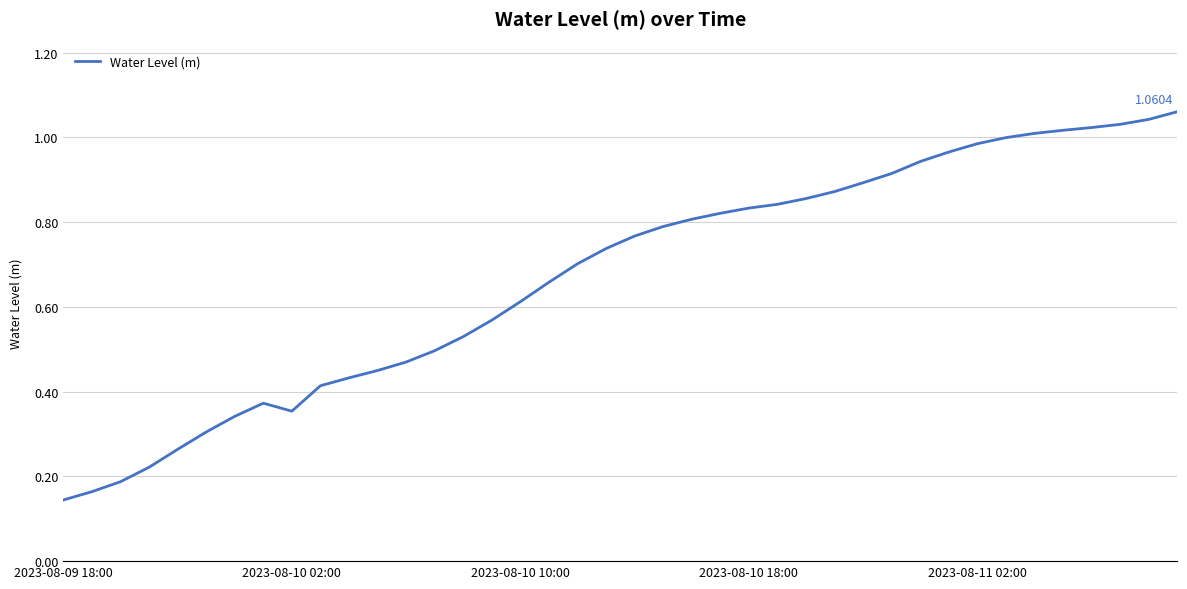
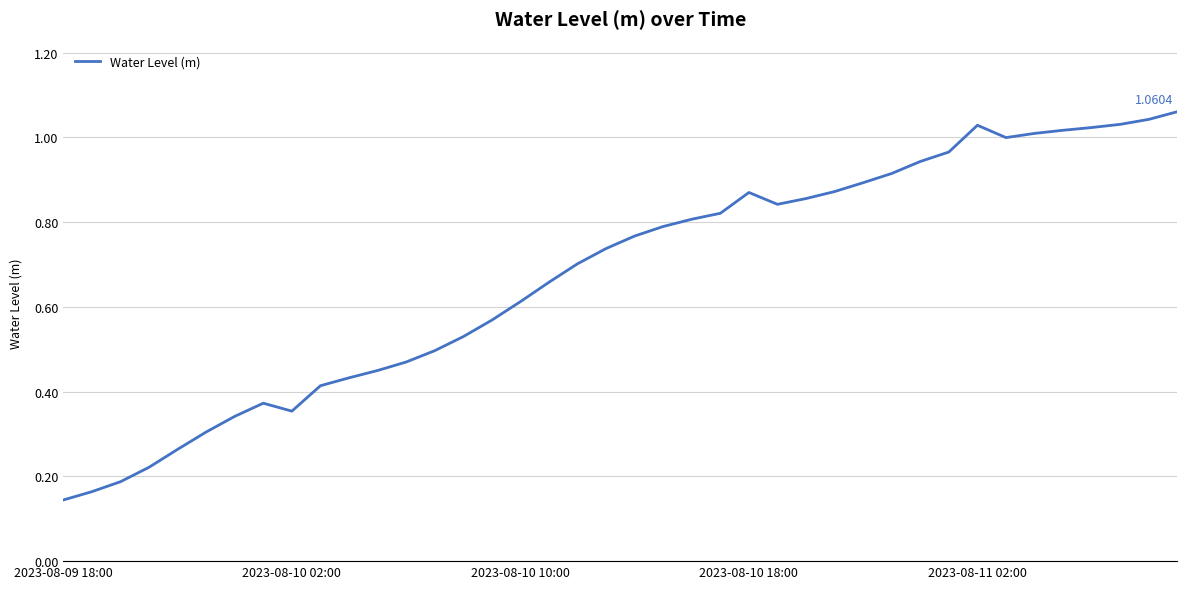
2023-08-10 18:00: 0.83 -> 0.87
2023-08-11 02:00: 0.98 -> 1.03
